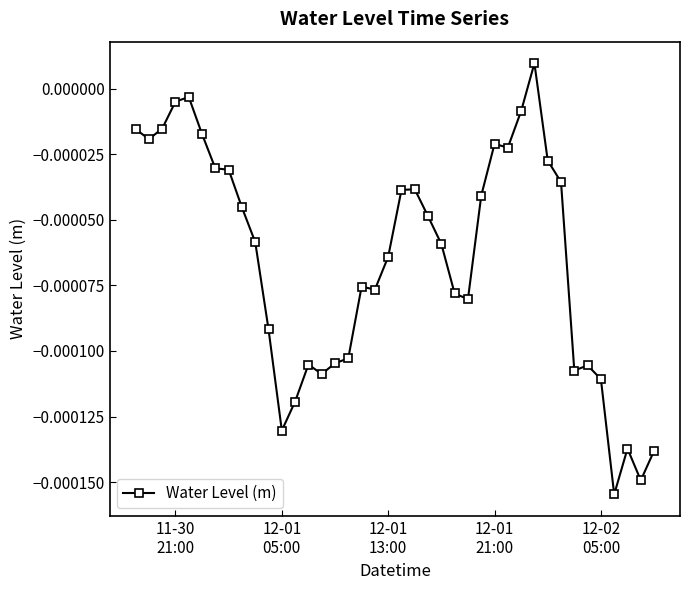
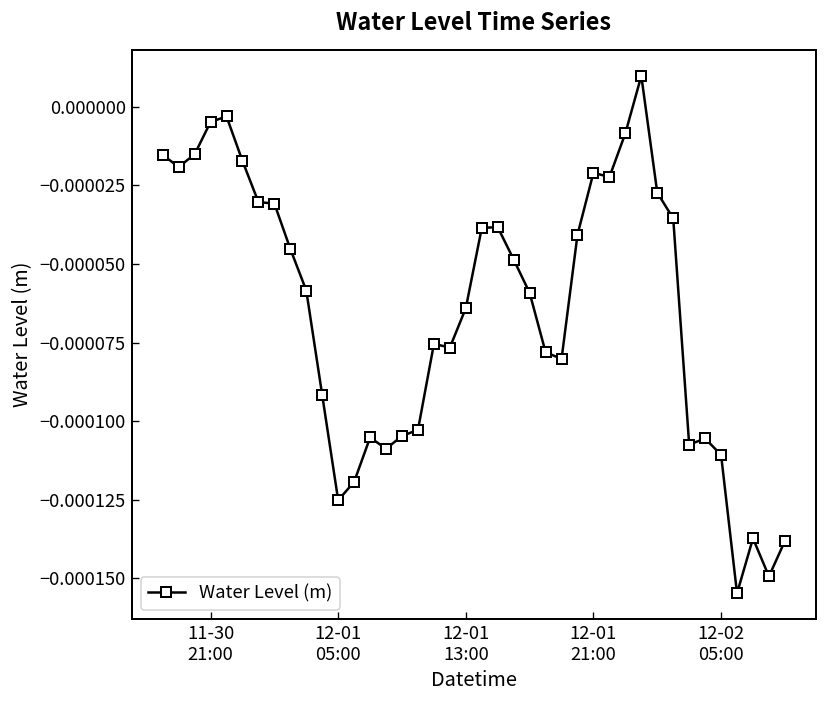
12-01 05:00: -0.000130 -> -0.000125
